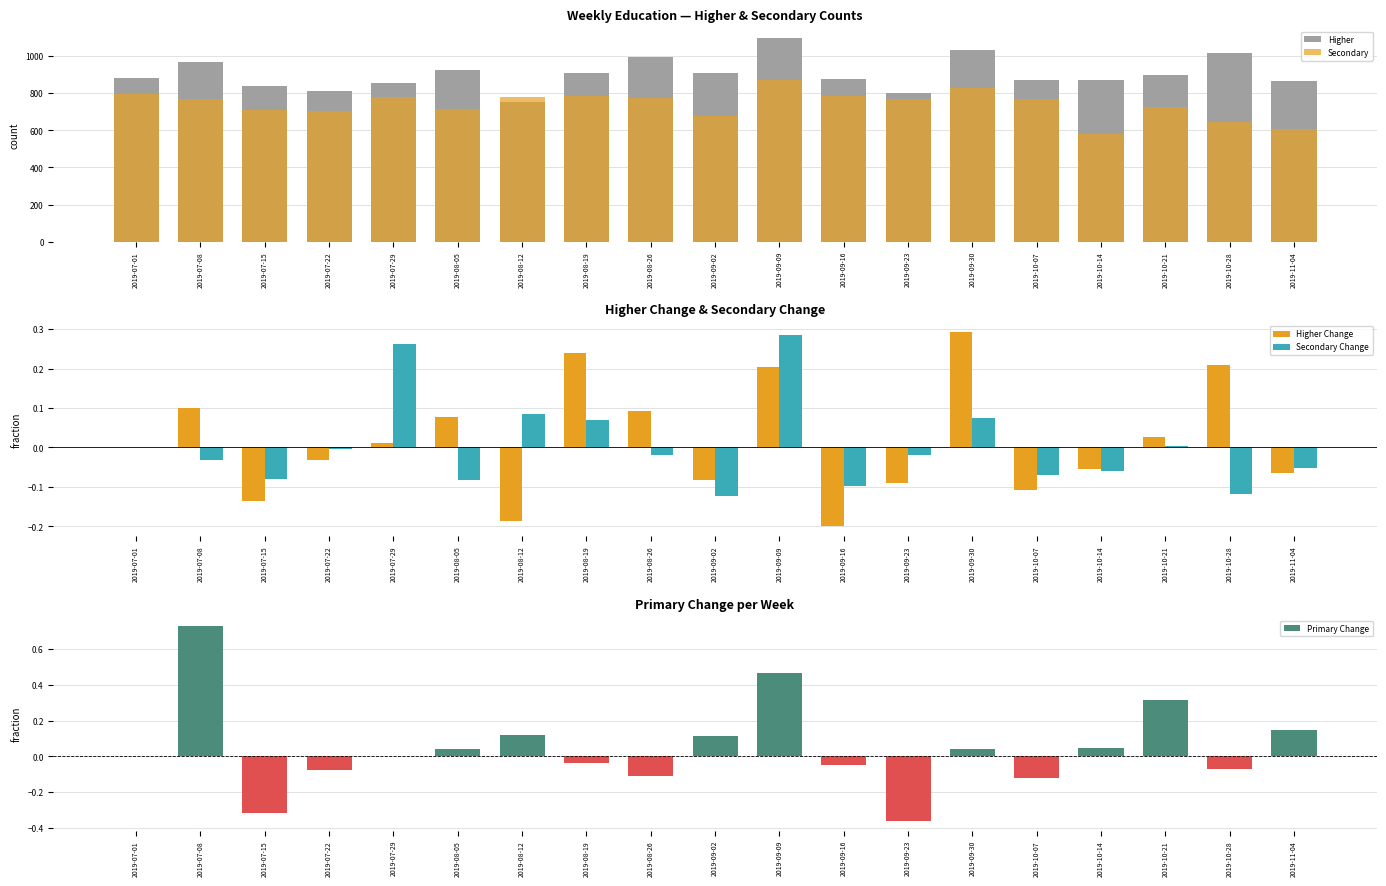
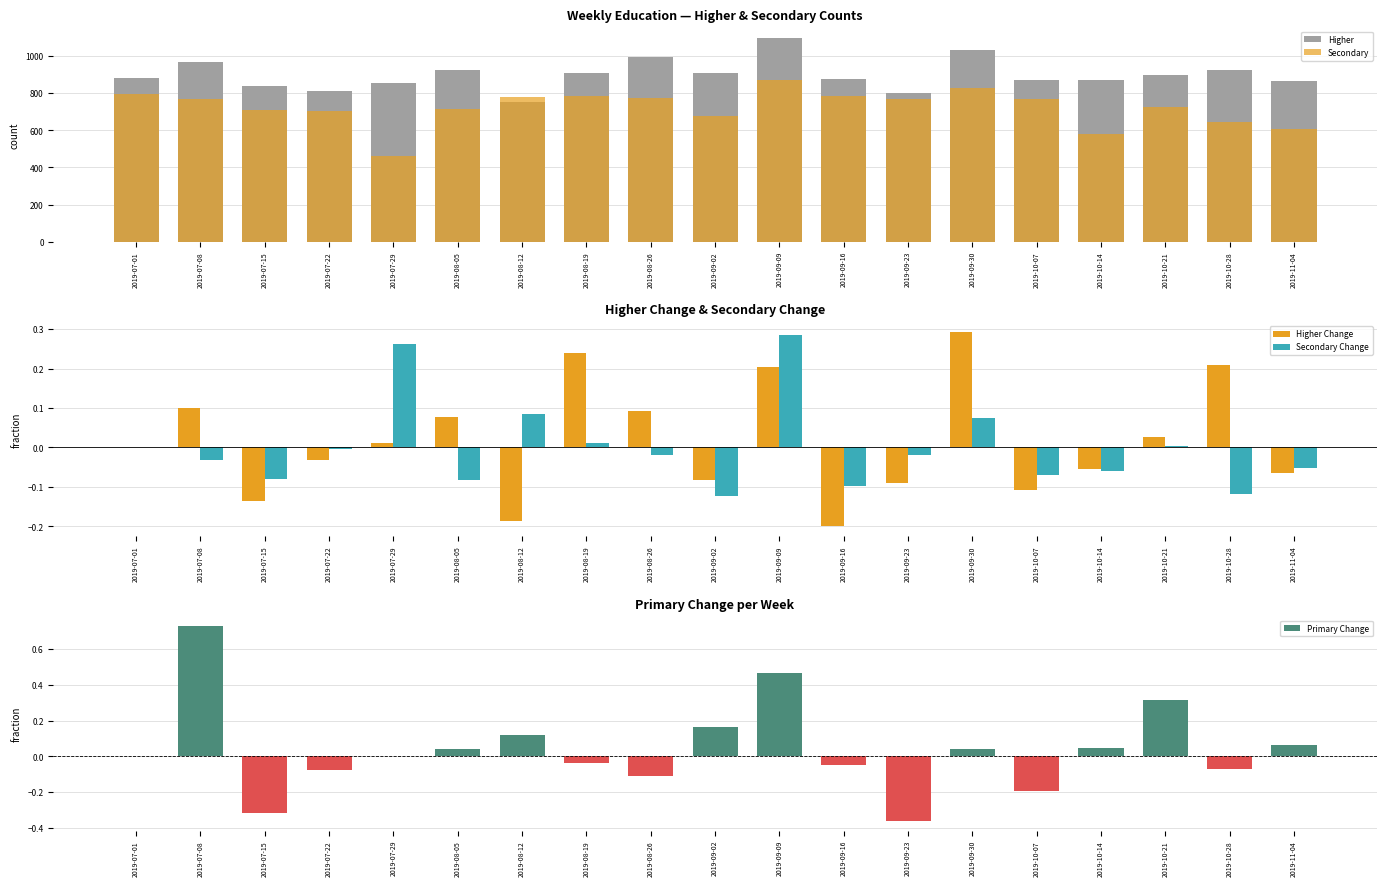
Weekly Education — Higher & Secondary Counts, Secondary, 2019-07-29: 780 -> 460
Weekly Education — Higher & Secondary Counts, Higher, 2019-10-28: 1020 -> 930
Higher Change & Secondary Change, Secondary Change, 2019-08-19: 0.07 -> 0.01
Primary Change per Week, 2019-09-02: 0.12 -> 0.17
Primary Change per Week, 2019-10-07: -0.12 -> -0.19
Primary Change per Week, 2019-11-04: 0.15 -> 0.06
